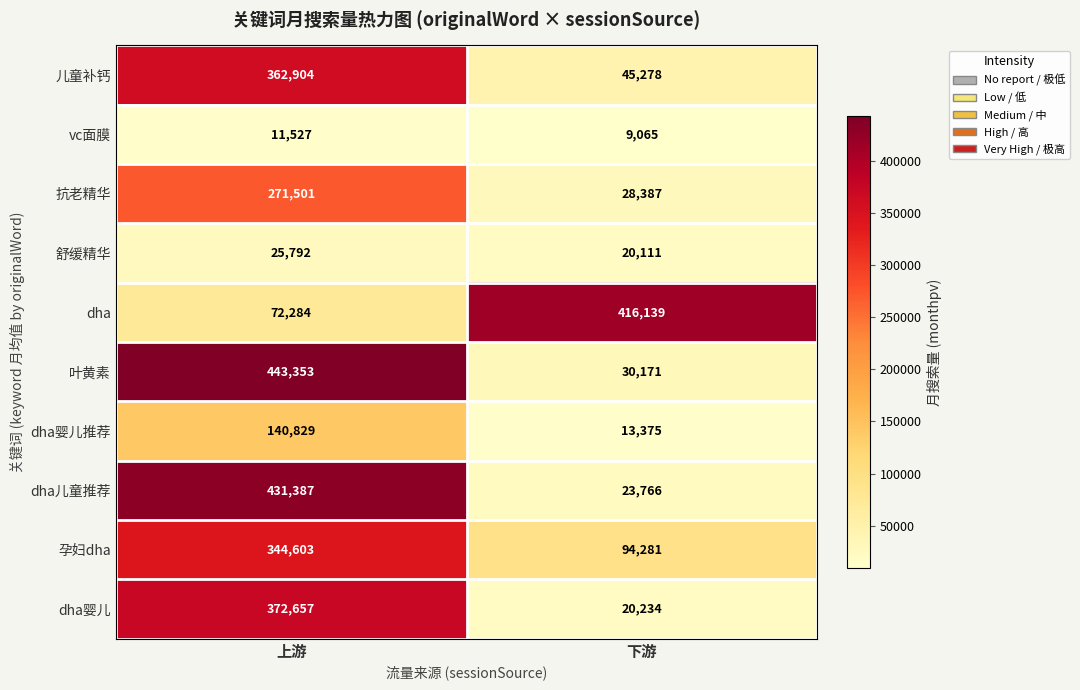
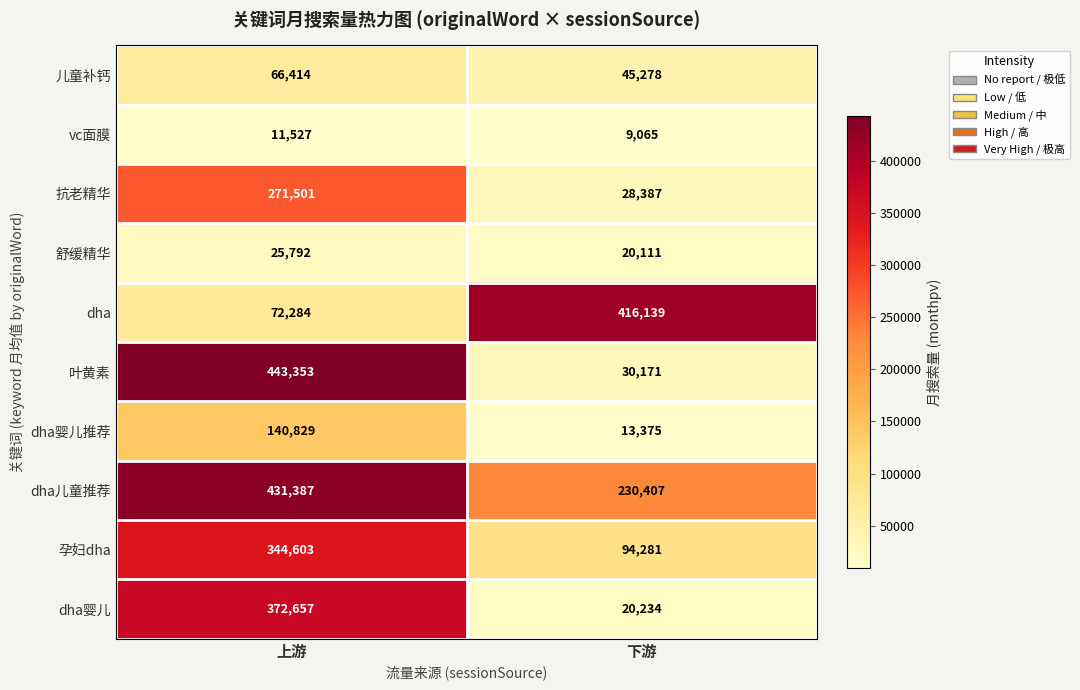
儿童补钙, 上游: 362,904 -> 66,414
dha儿童推荐, 下游: 23,766 -> 230,407
